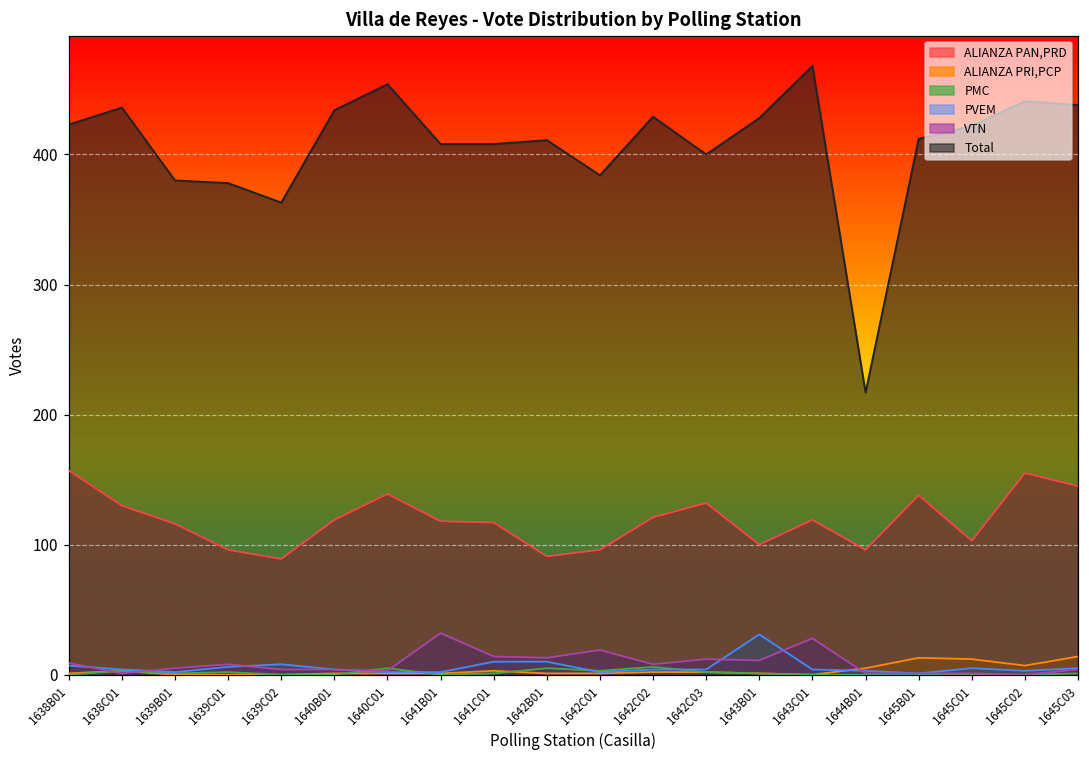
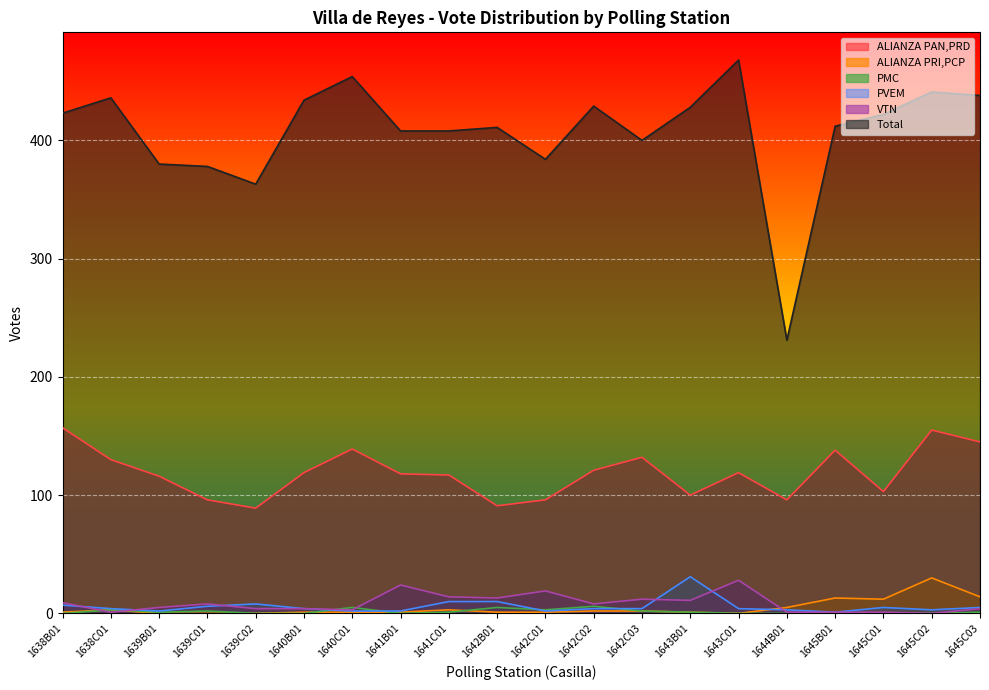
VTN, 1641B01: 32 -> 24
Total, 1644B01: 217 -> 231
ALIANZA PRI,PCP, 1645C02: 7 -> 30
